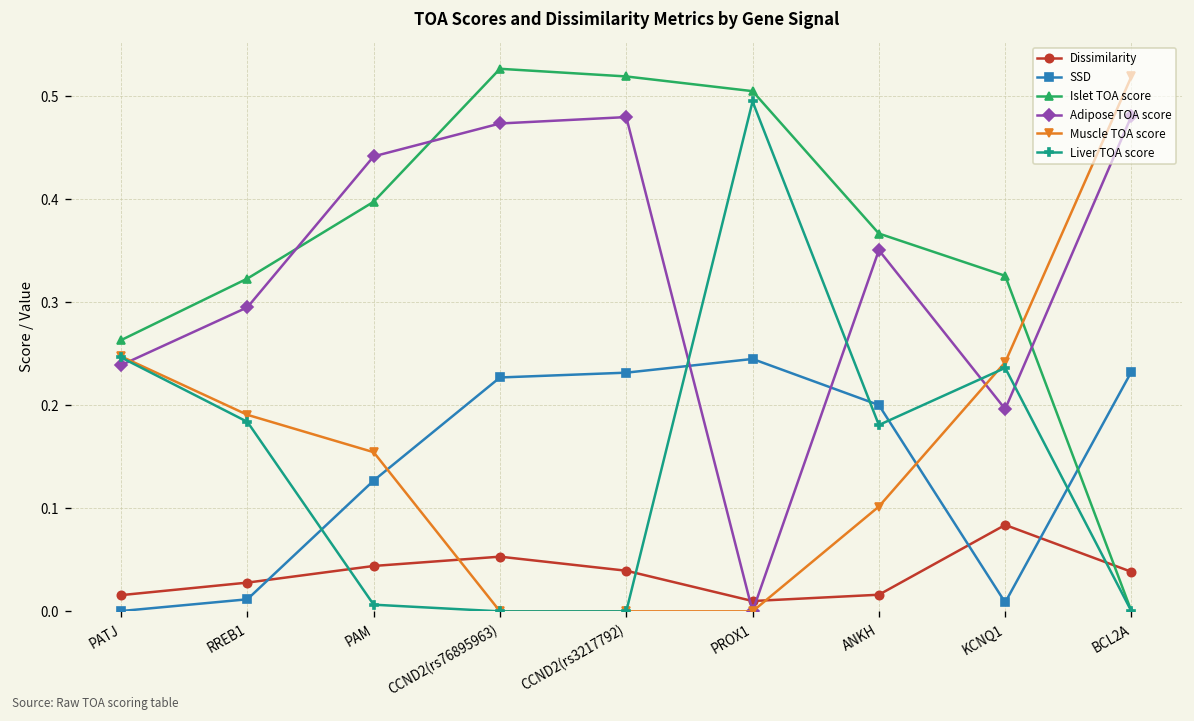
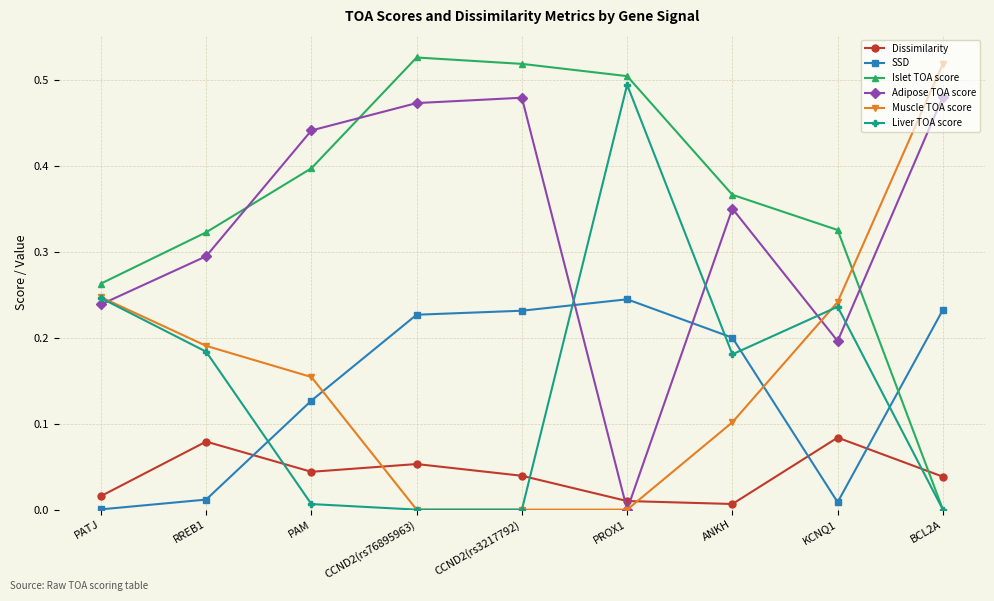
Dissimilarity, RREB1: 0.03 -> 0.08
Dissimilarity, ANKH: 0.02 -> 0.01
